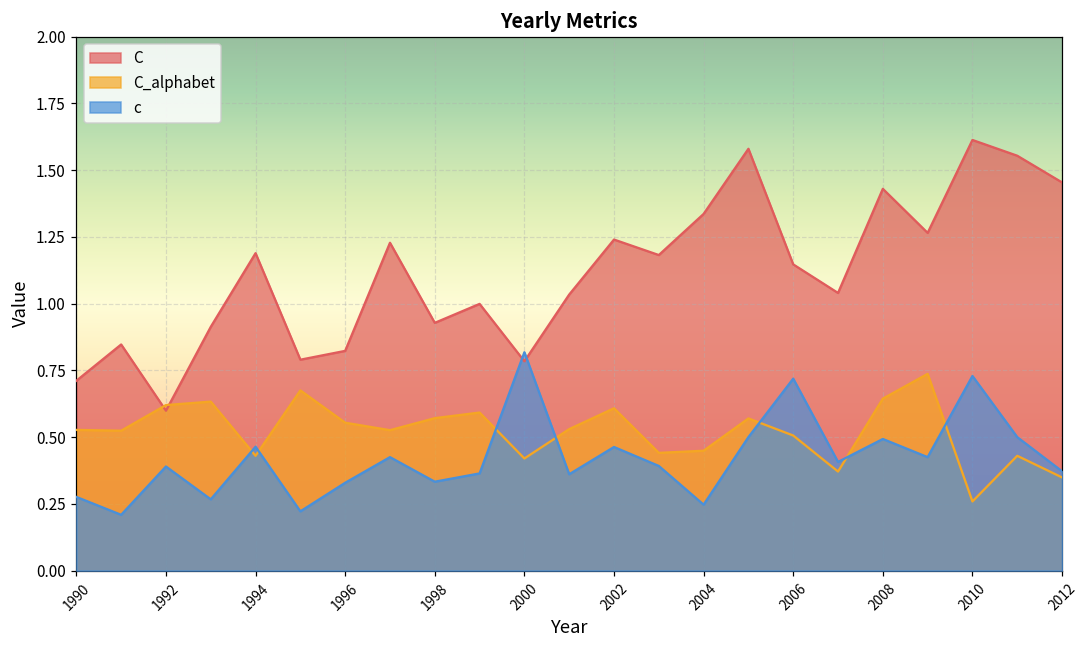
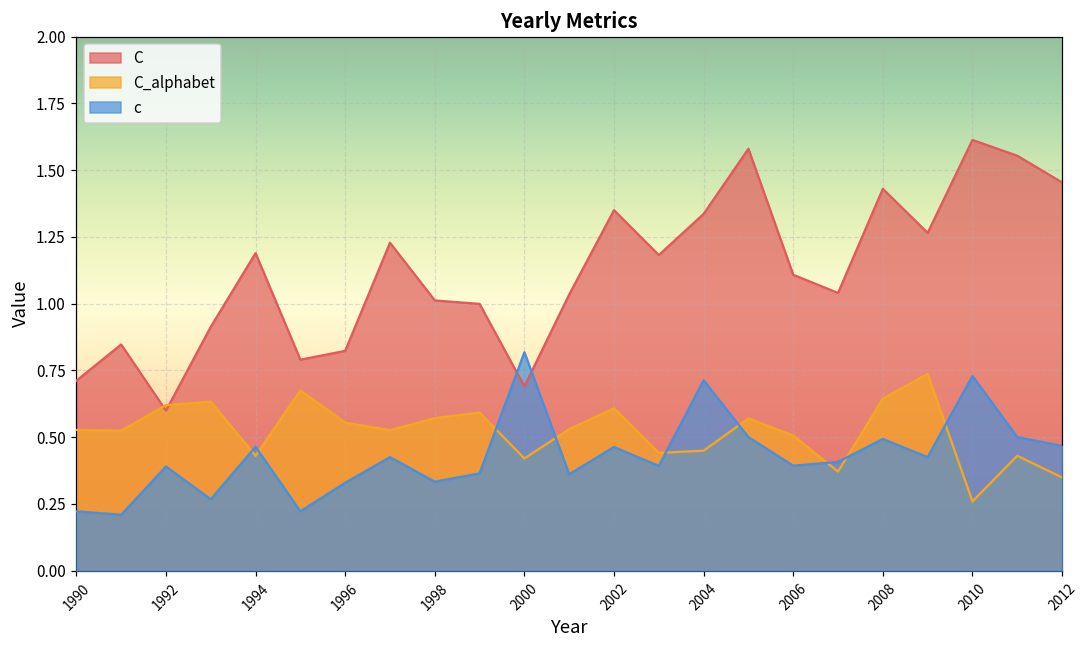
c, 1990: 0.28 -> 0.22
C, 1998: 0.93 -> 1.01
C, 2000: 0.78 -> 0.69
C, 2002: 1.24 -> 1.35
c, 2004: 0.25 -> 0.71
C, 2006: 1.15 -> 1.11
c, 2006: 0.72 -> 0.39
c, 2012: 0.37 -> 0.47
